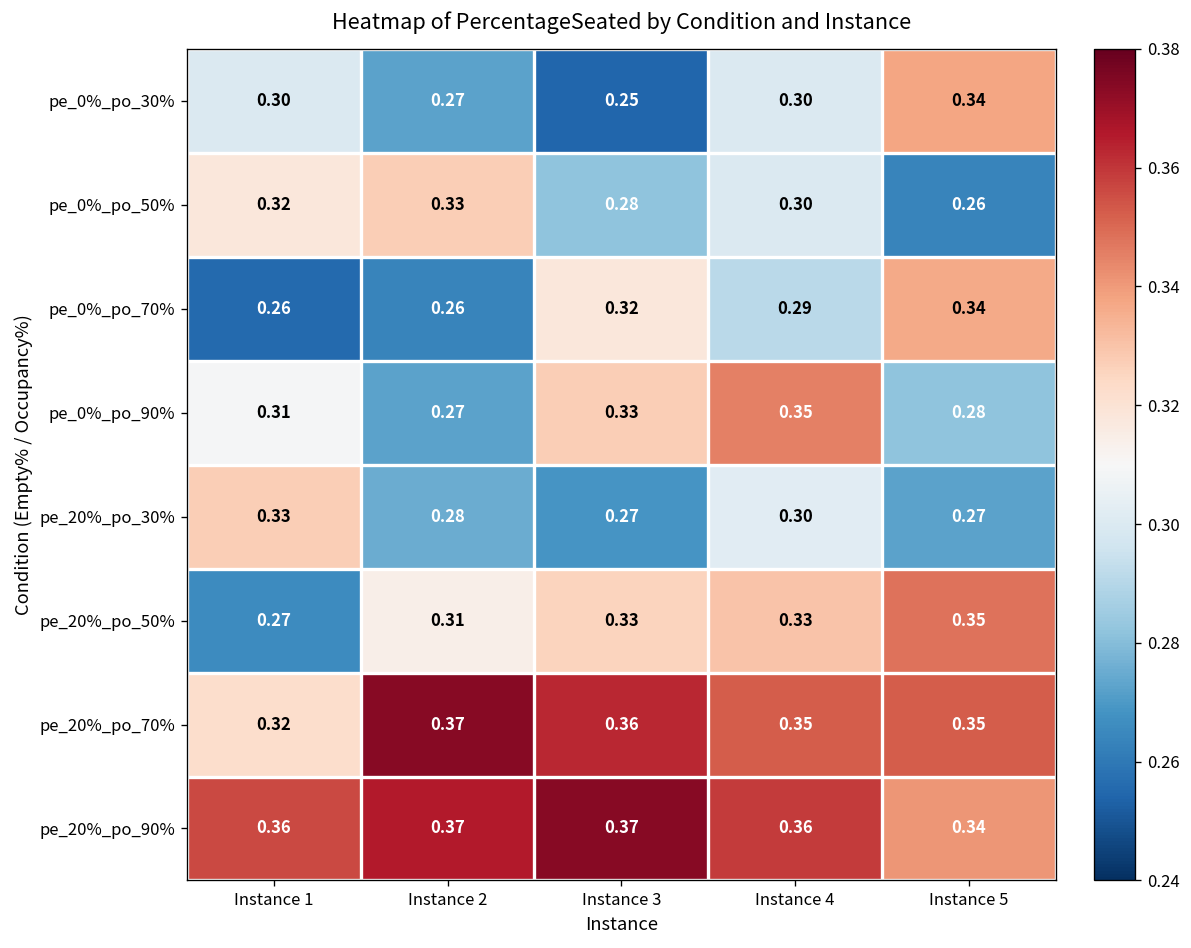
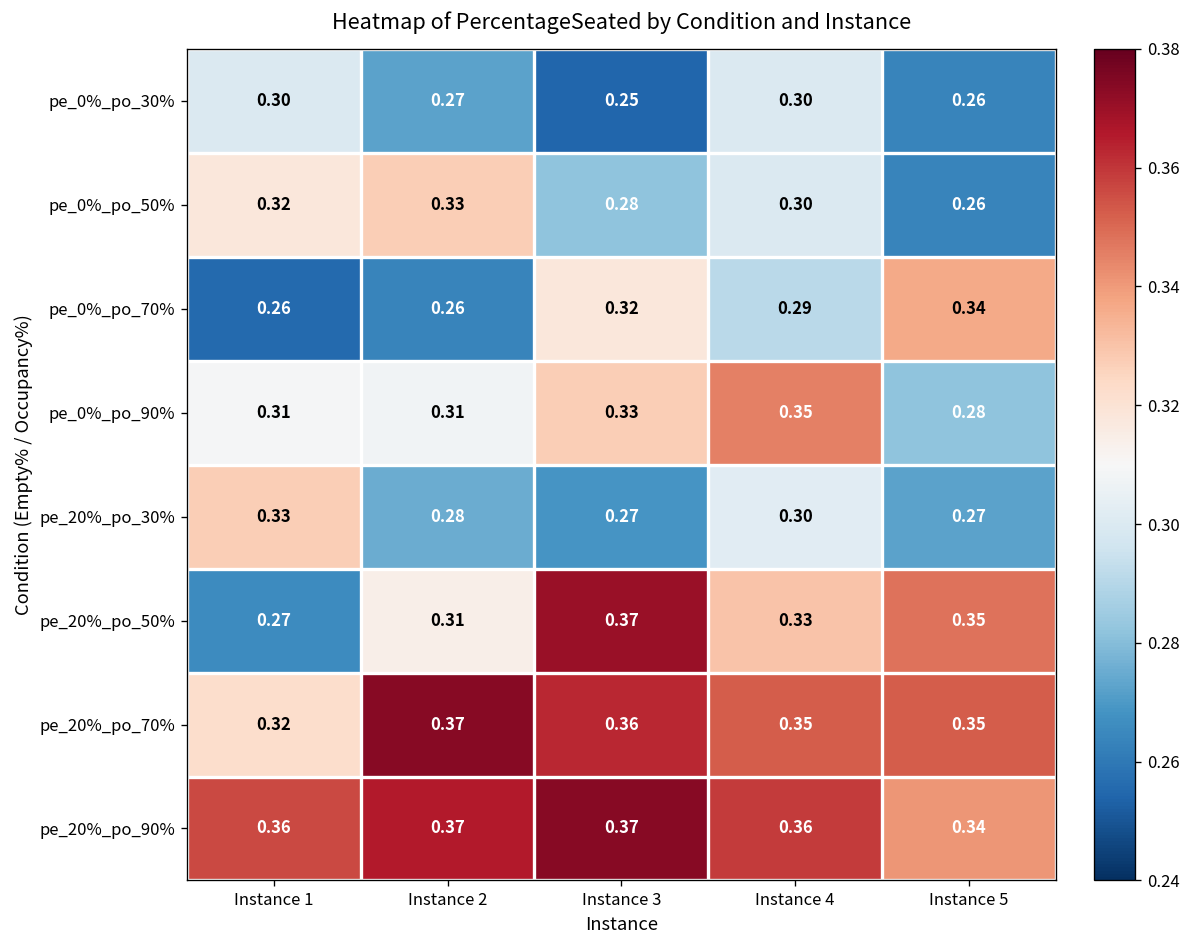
pe_0%_po_30%, Instance 5: 0.34 -> 0.26
pe_0%_po_90%, Instance 2: 0.27 -> 0.31
pe_20%_po_50%, Instance 3: 0.33 -> 0.37
